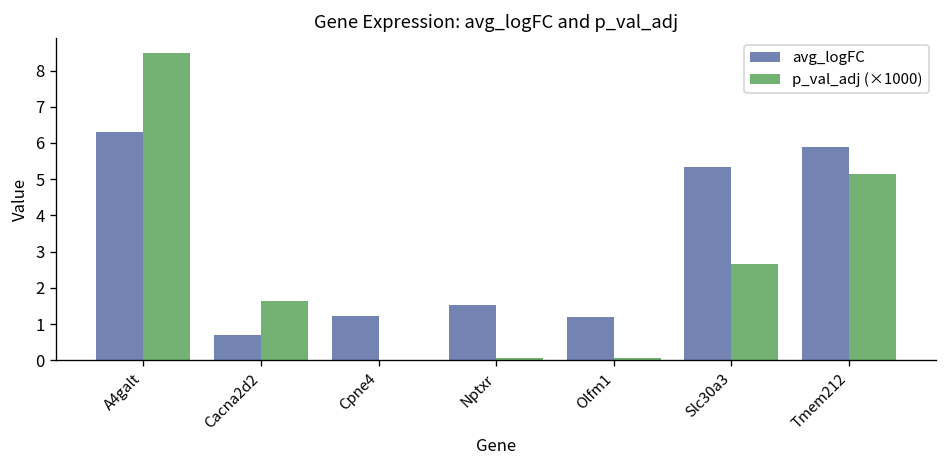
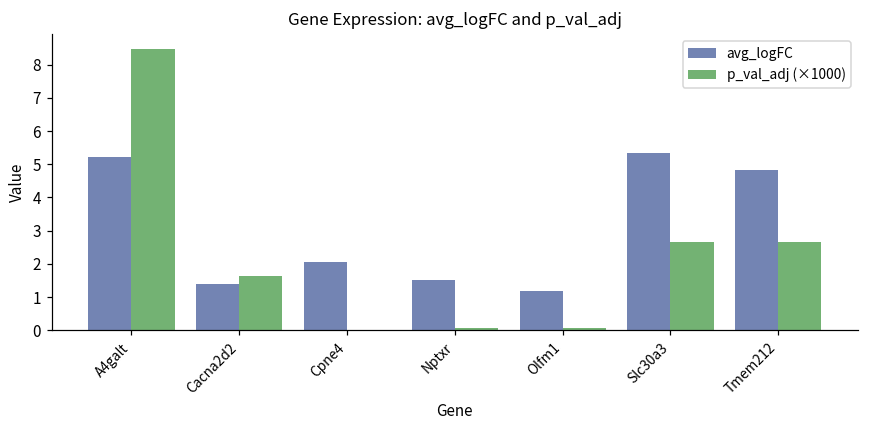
avg_logFC, A4galt: 6.3 -> 5.2
avg_logFC, Cacna2d2: 0.7 -> 1.4
avg_logFC, Cpne4: 1.2 -> 2.1
avg_logFC, Tmem212: 5.9 -> 4.8
p_val_adj (×1000), Tmem212: 5.1 -> 2.7
